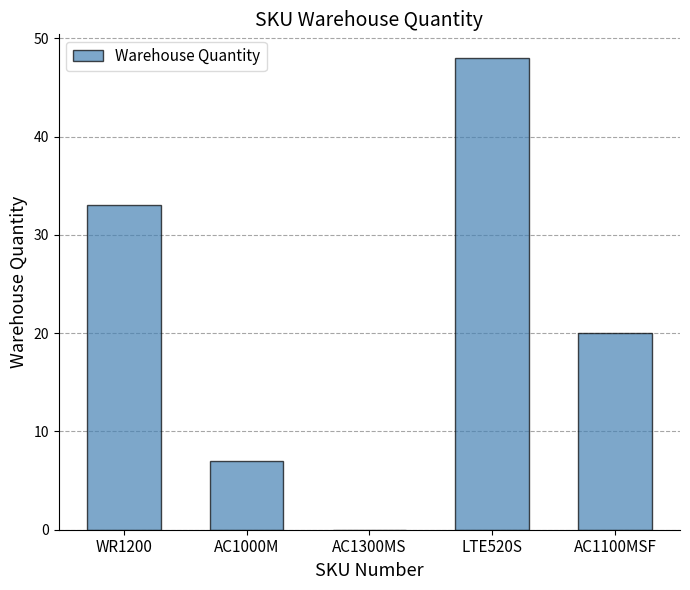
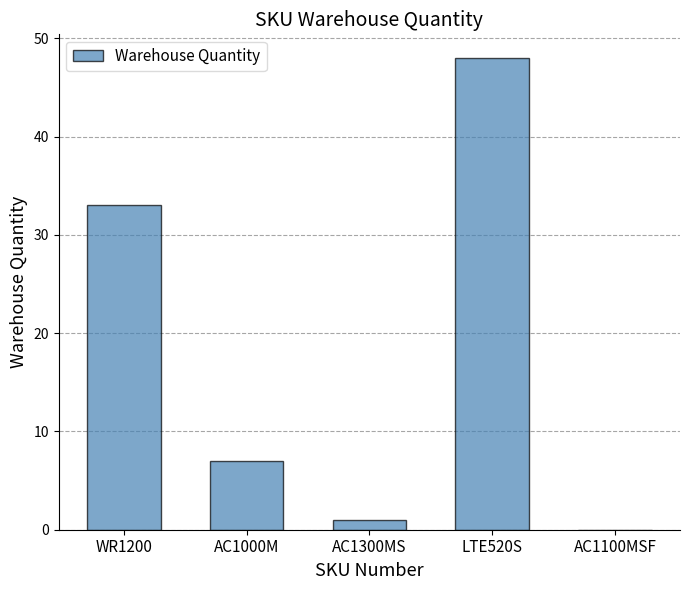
AC1300MS: 0 -> 1
AC1100MSF: 20 -> 0
